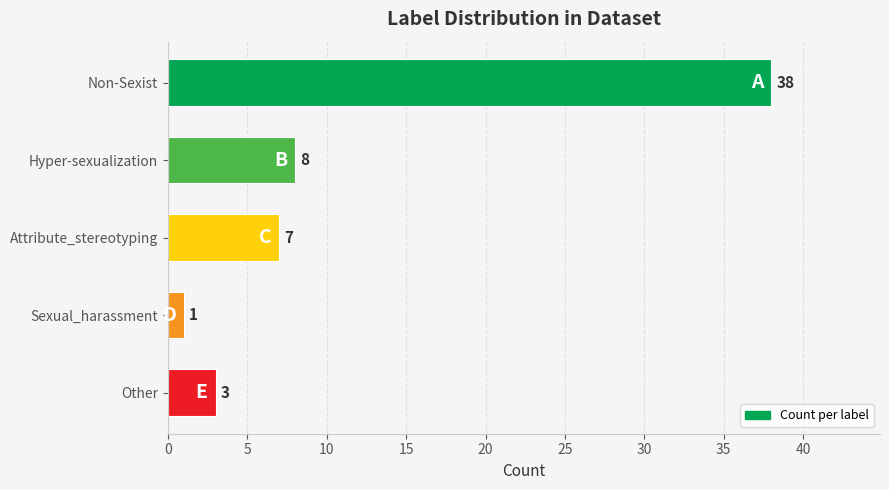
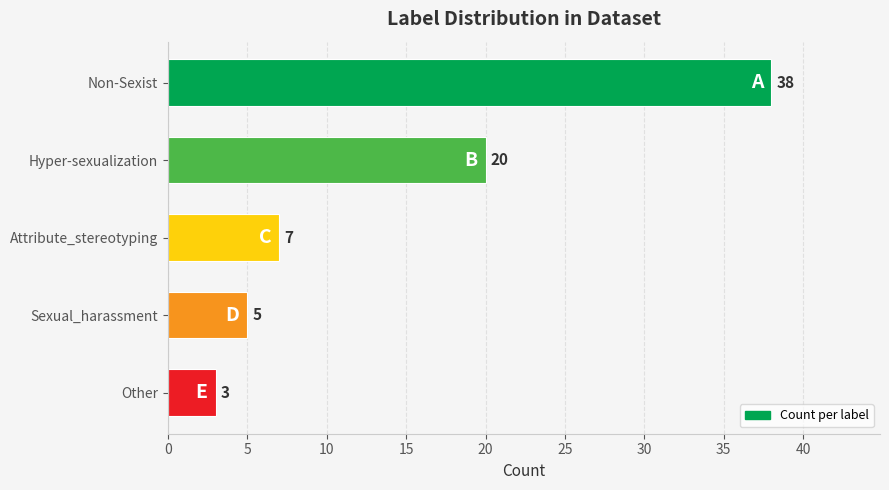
Hyper-sexualization: 8 -> 20
Sexual_harassment: 1 -> 5
